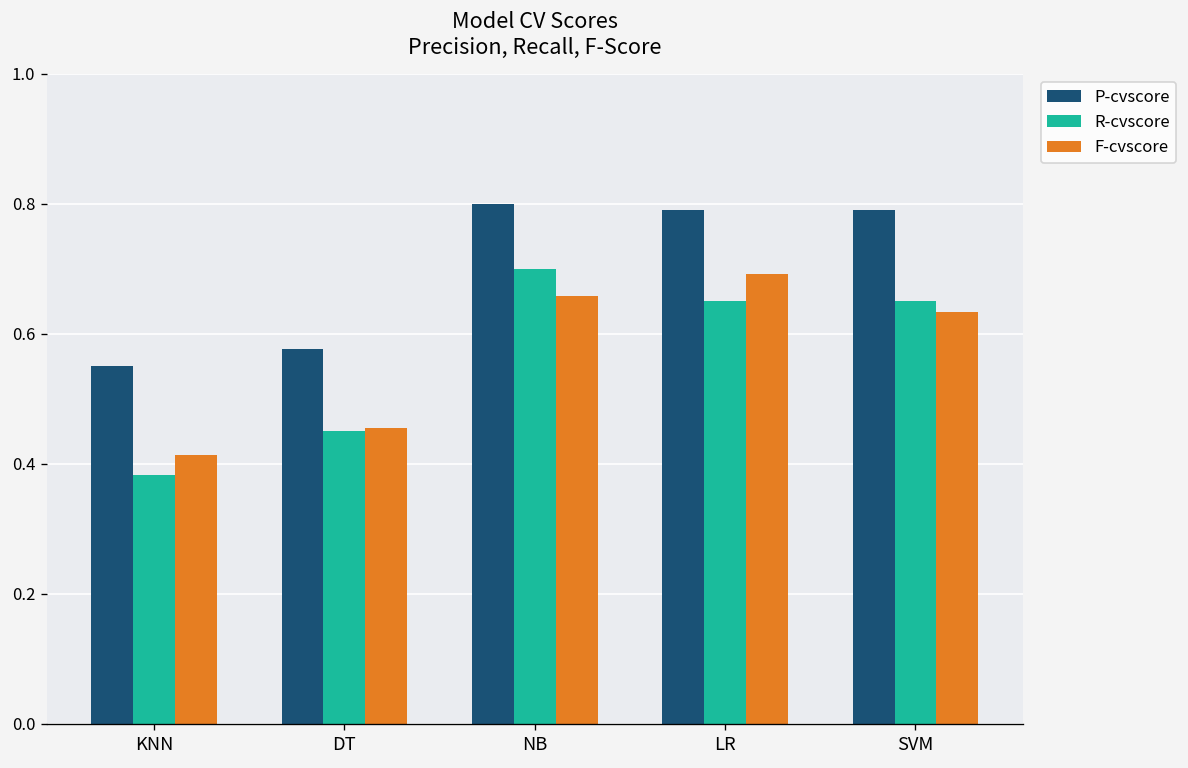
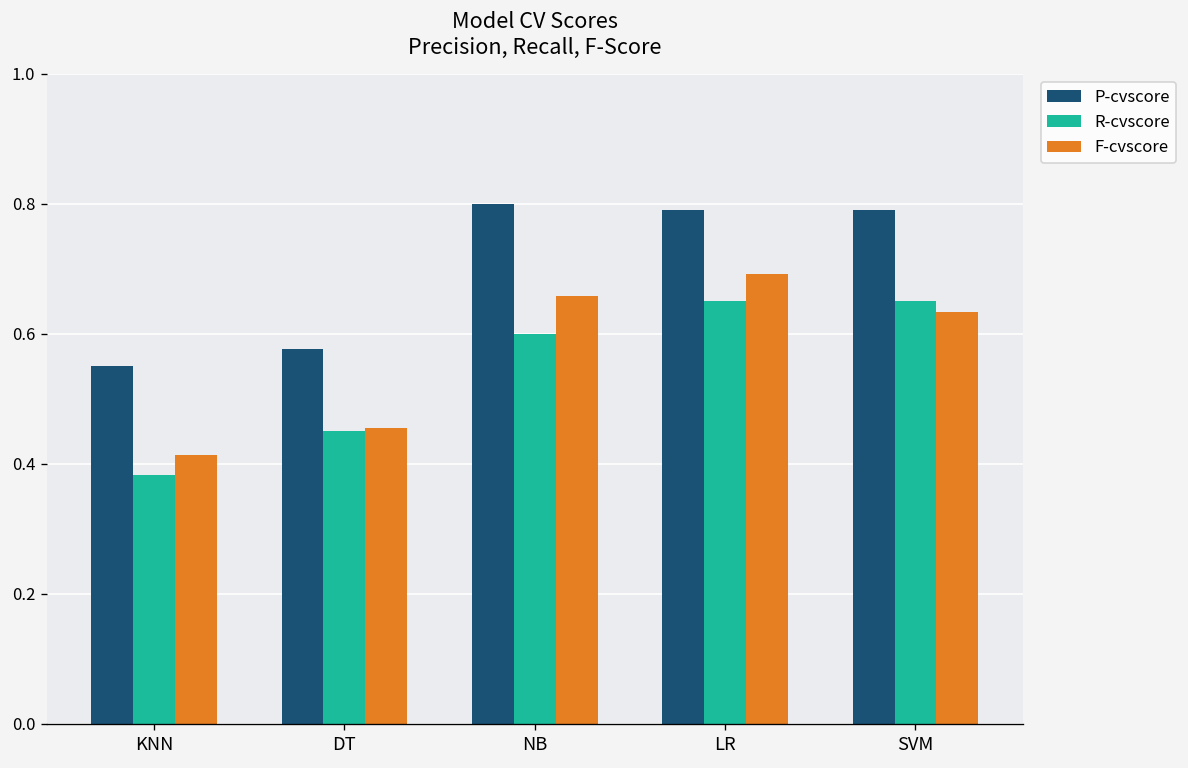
R-cvscore, NB: 0.7 -> 0.6
